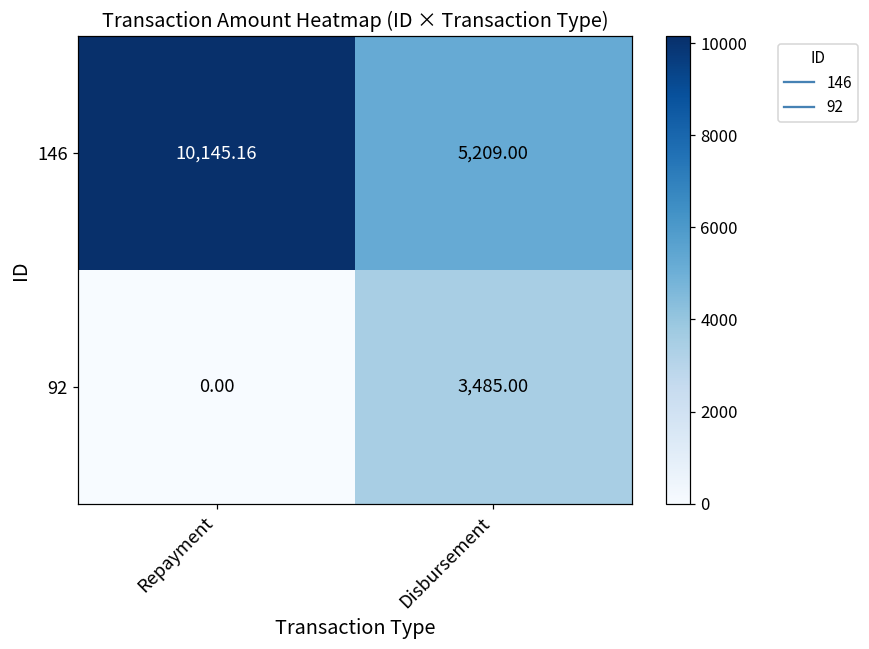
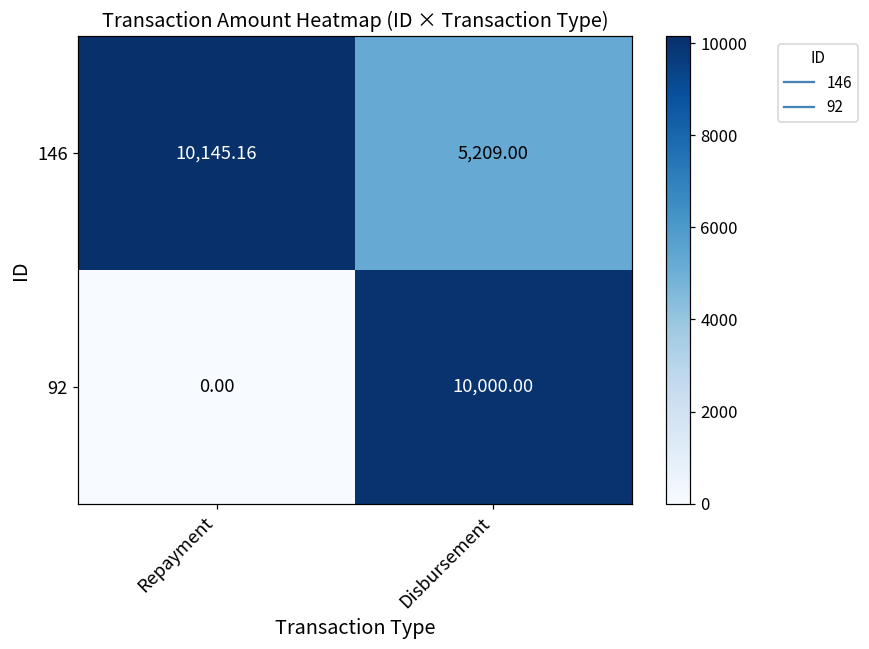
92, Disbursement: 3,485.00 -> 10,000.00
